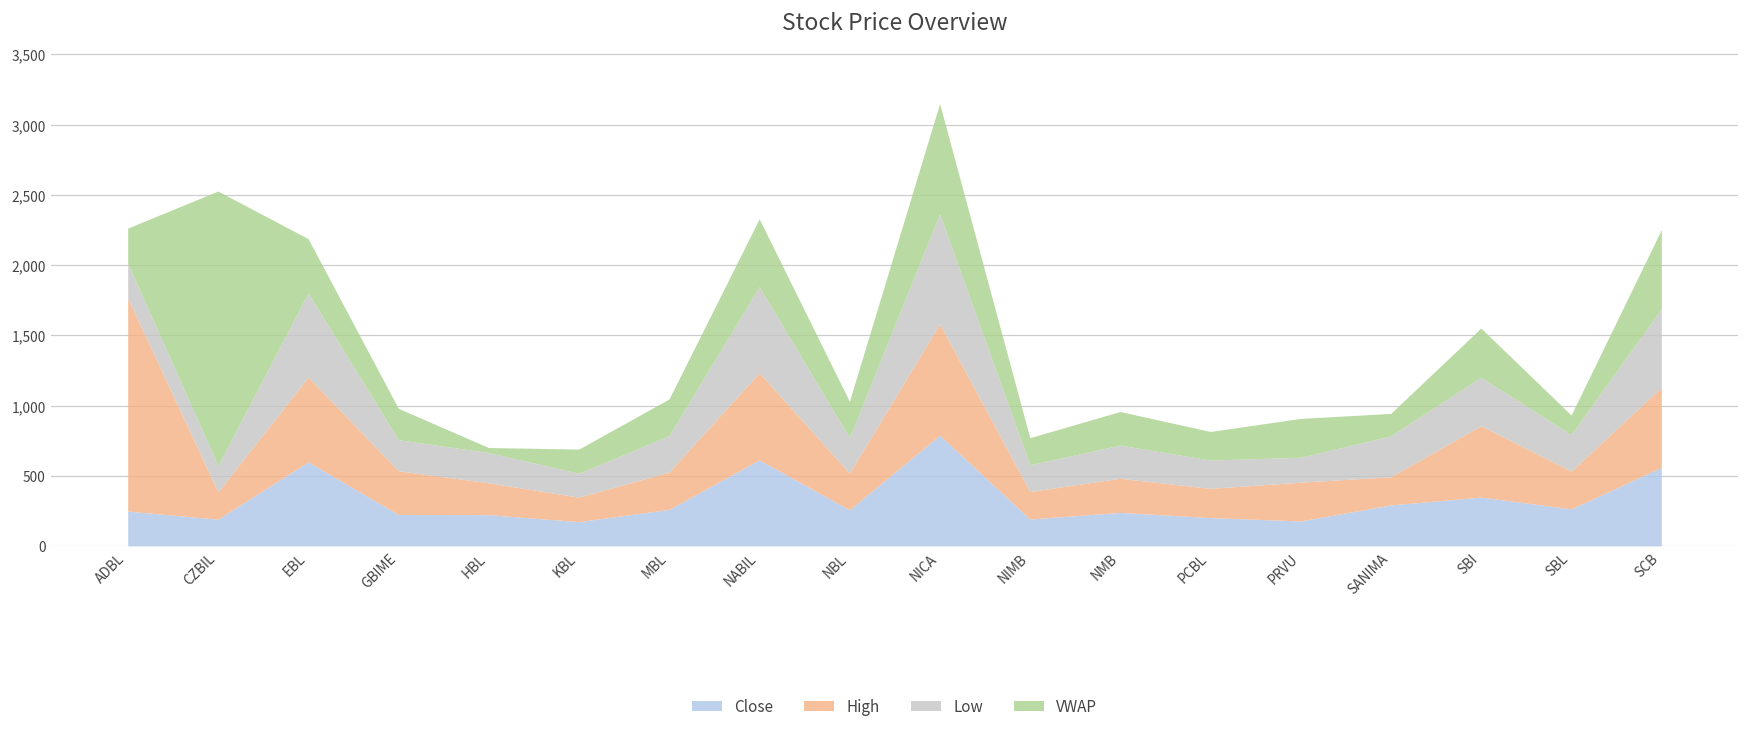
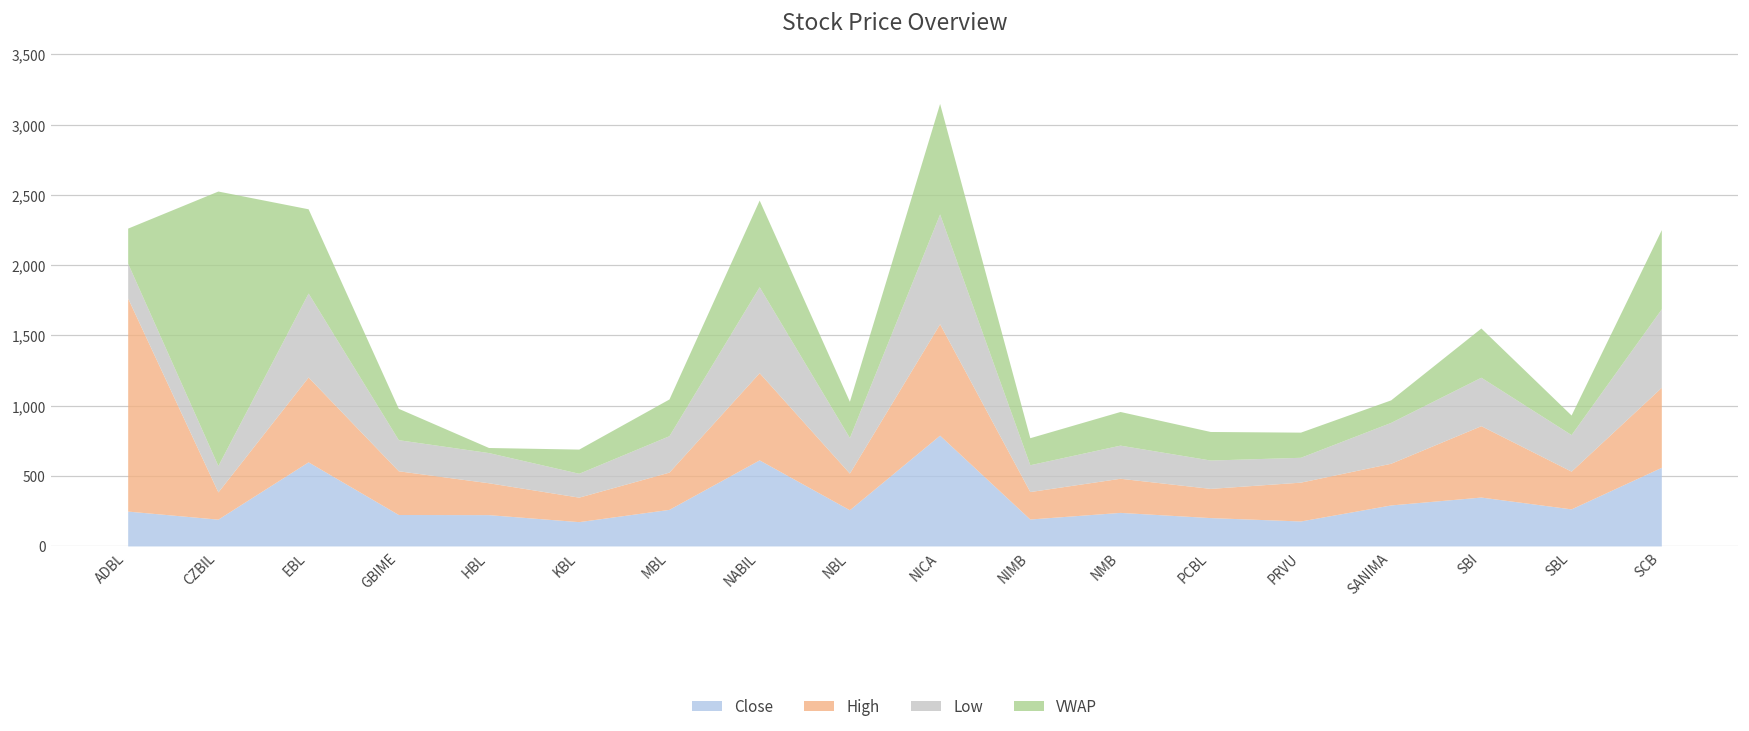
VWAP, EBL: 390 -> 600
VWAP, NABIL: 480 -> 620
VWAP, PRVU: 280 -> 180
High, SANIMA: 200 -> 300
